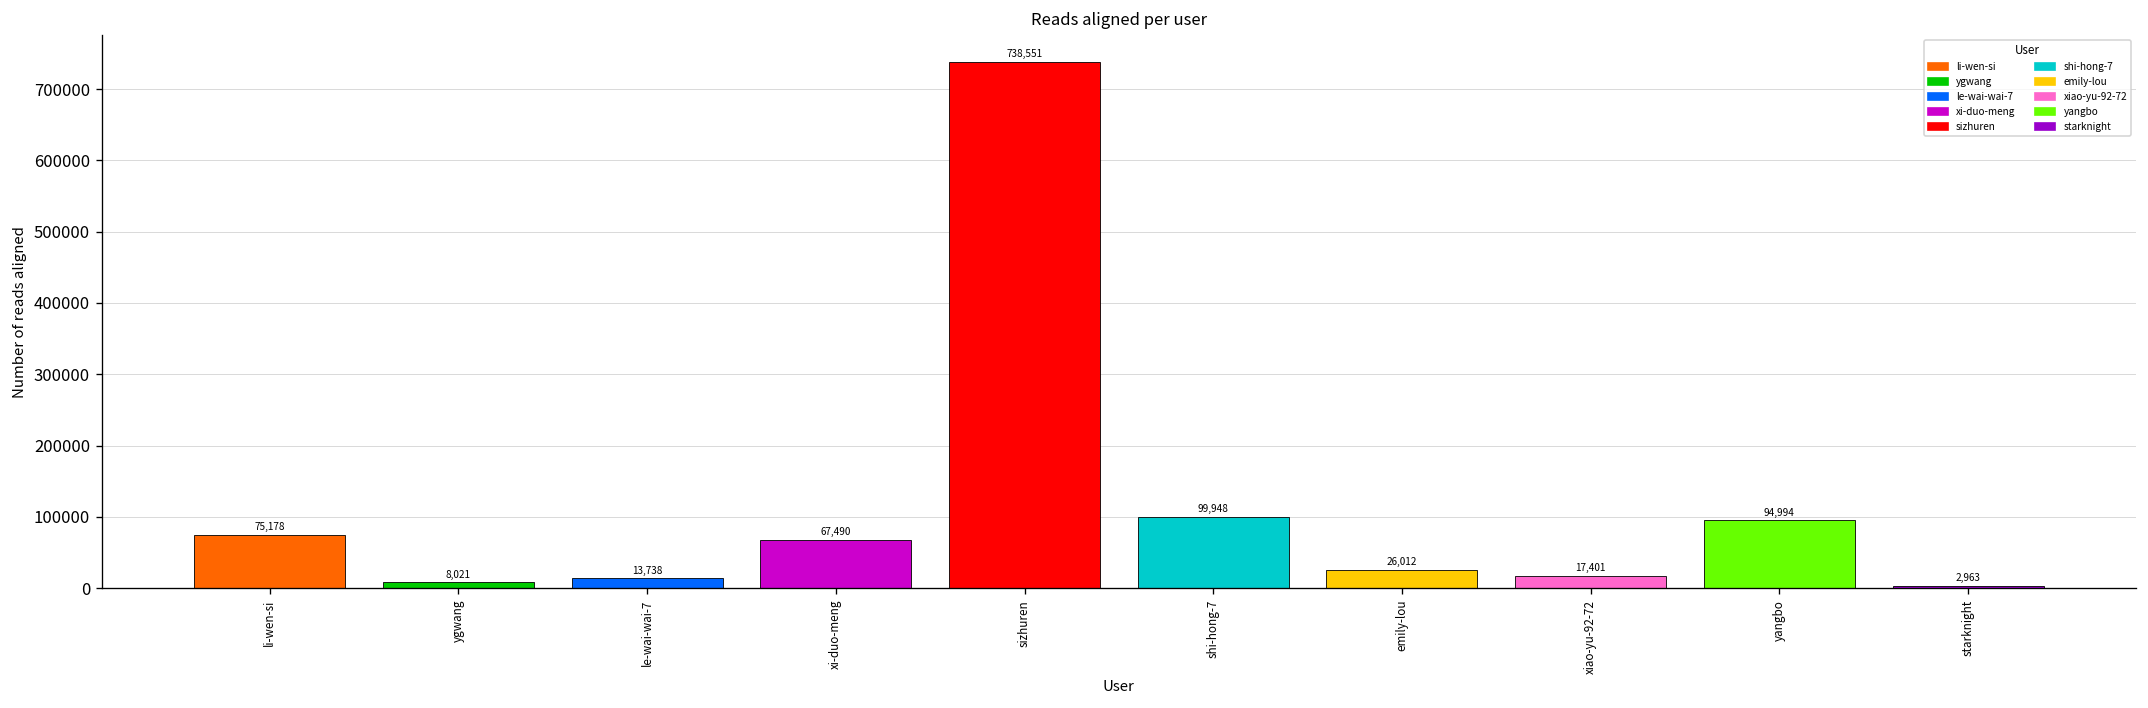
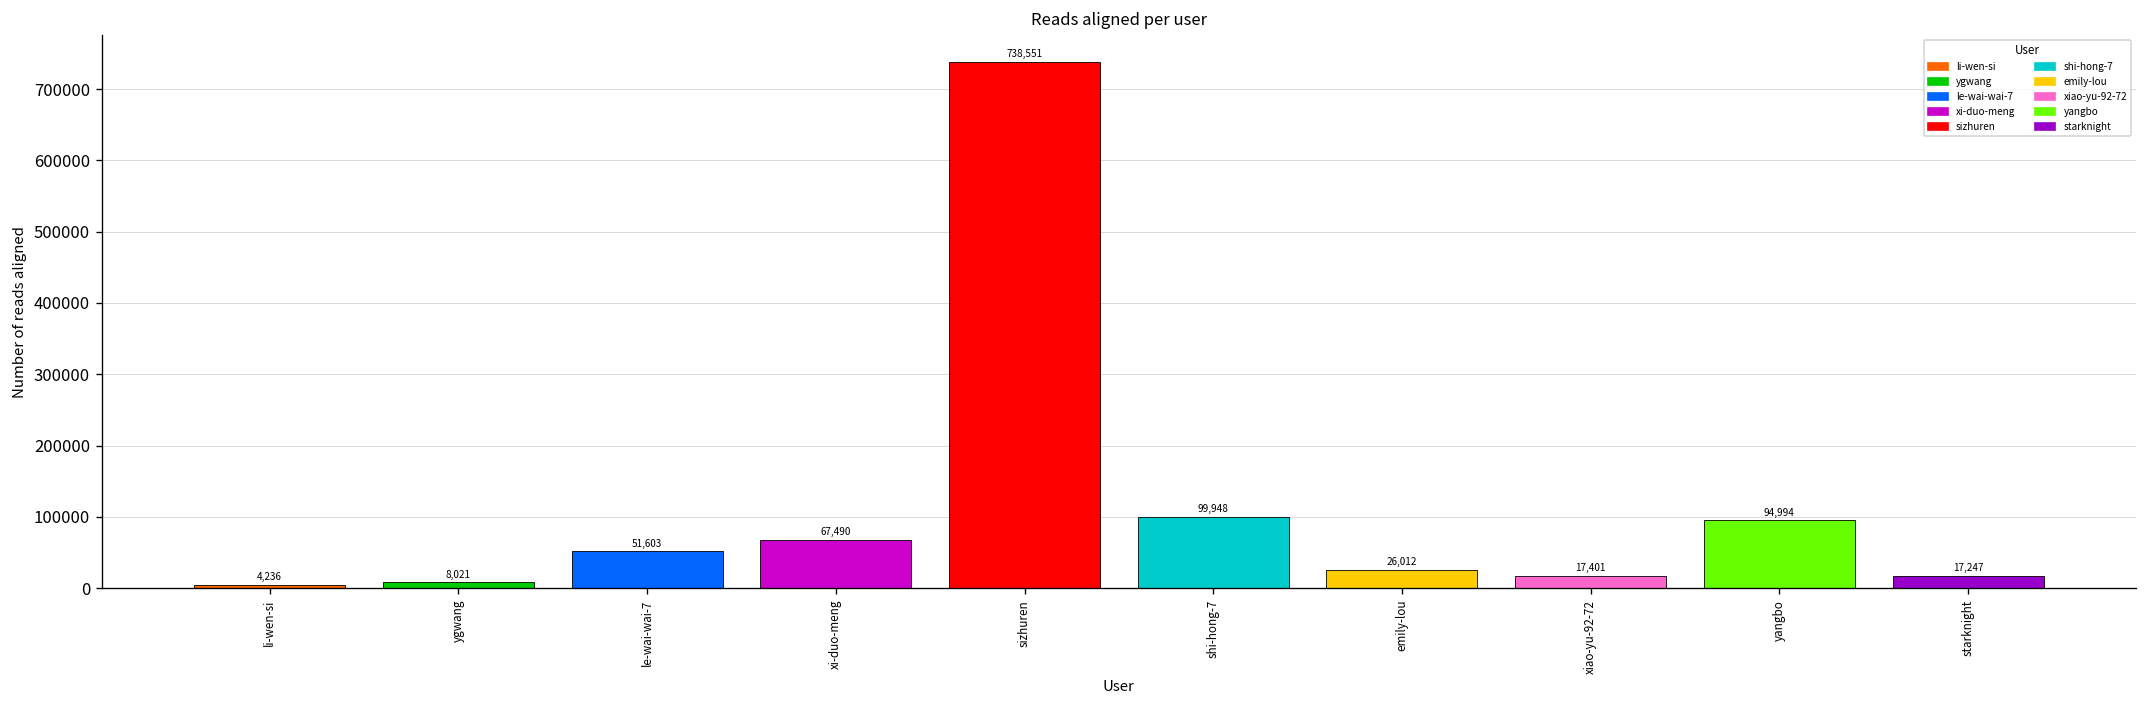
li-wen-si: 75,178 -> 4,236
le-wai-wai-7: 13,738 -> 51,603
starknight: 2,963 -> 17,247
